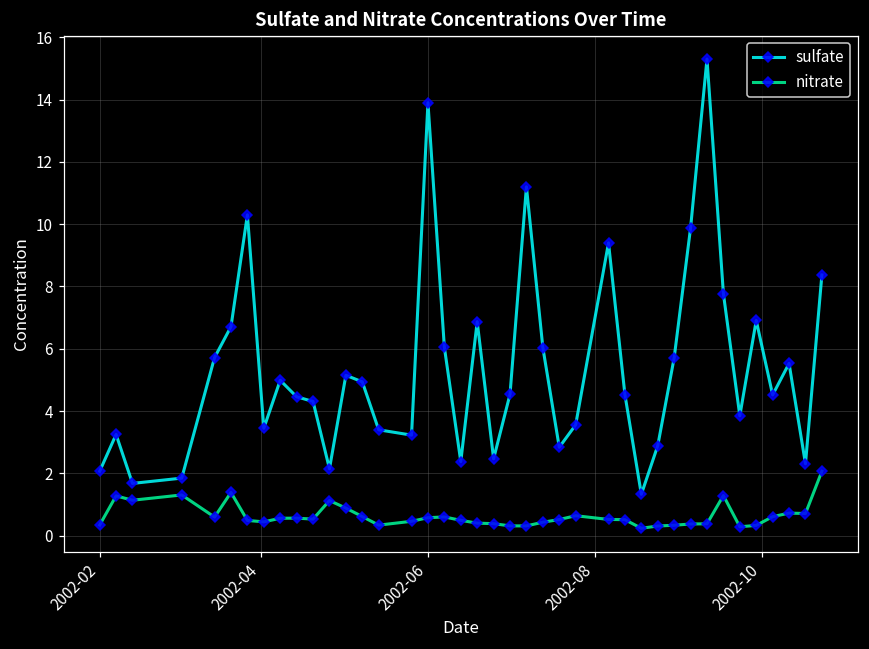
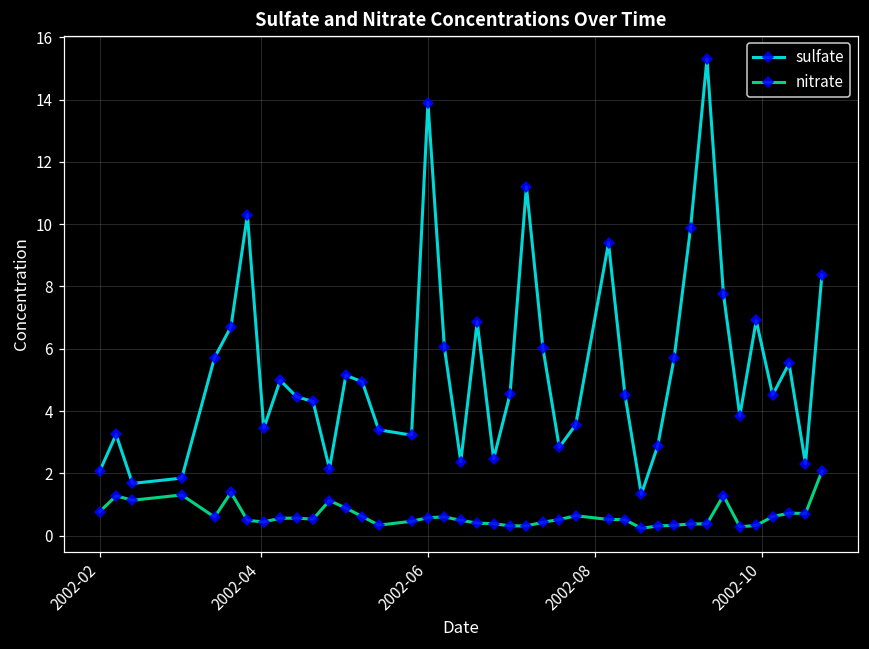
nitrate, 2002-02: 0.3 -> 0.8
